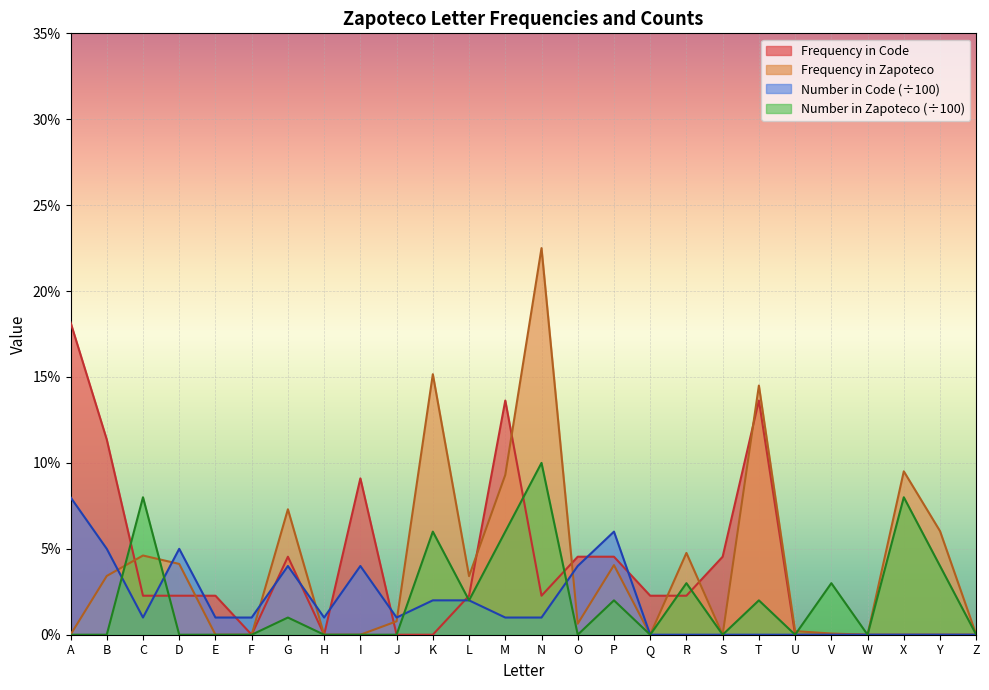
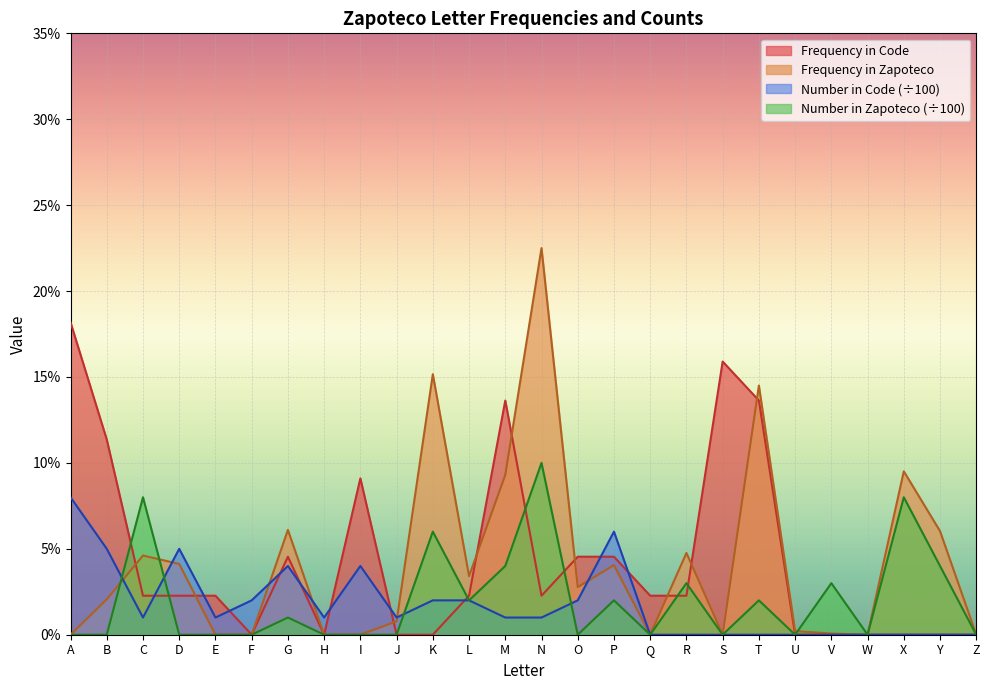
Frequency in Zapoteco, B: 3.4% -> 2.1%
Number in Code (÷100), F: 1.0% -> 2.0%
Frequency in Zapoteco, G: 7.3% -> 6.1%
Number in Zapoteco (÷100), M: 6.0% -> 4.0%
Frequency in Zapoteco, O: 0.6% -> 2.8%
Number in Code (÷100), O: 4.0% -> 2.0%
Frequency in Code, S: 4.5% -> 15.9%
